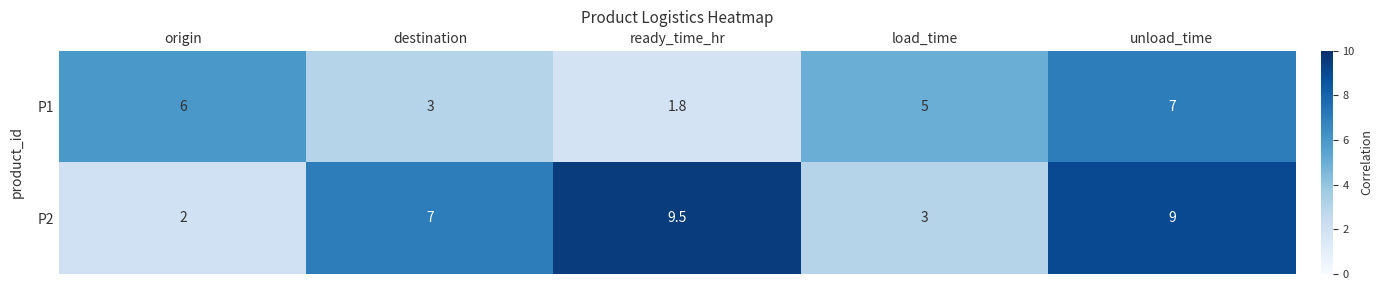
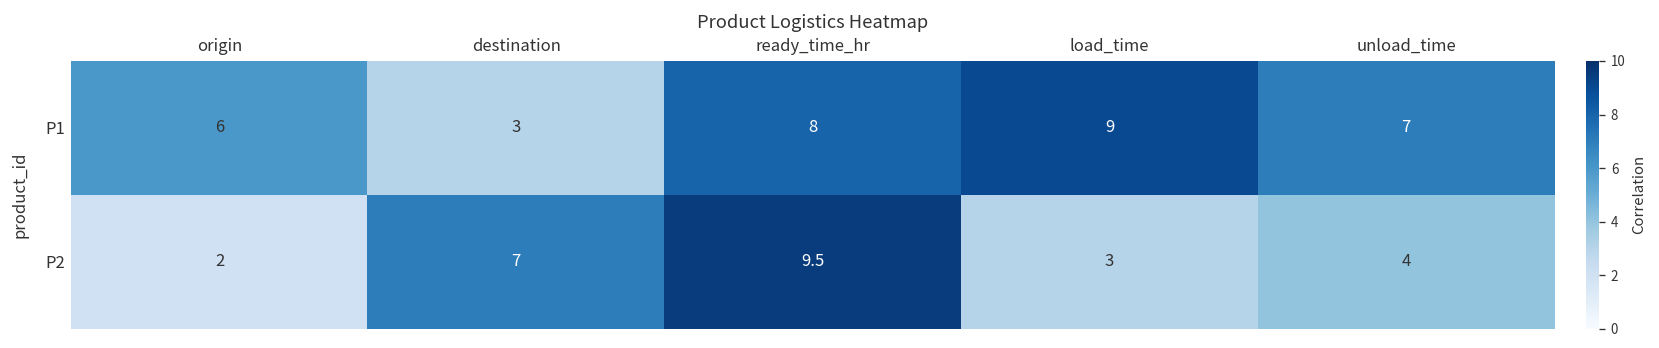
P1, ready_time_hr: 1.8 -> 8
P1, load_time: 5 -> 9
P2, unload_time: 9 -> 4
